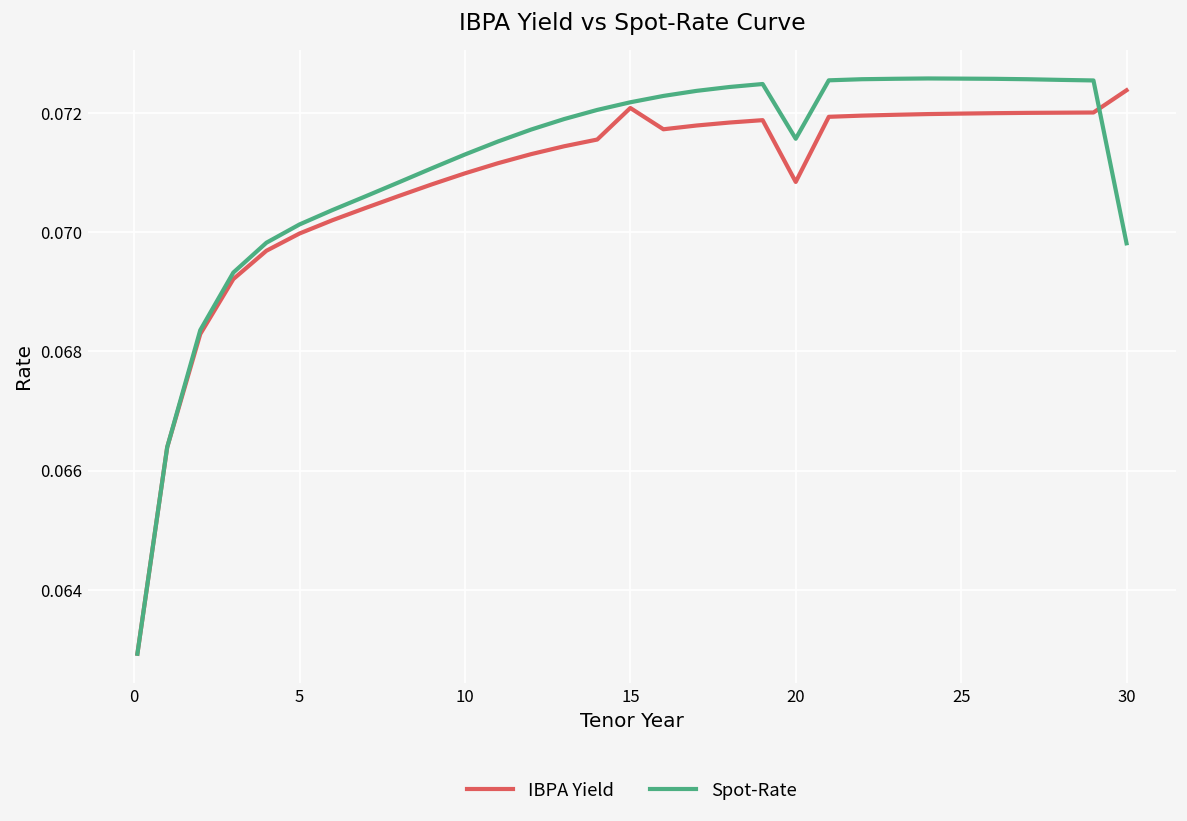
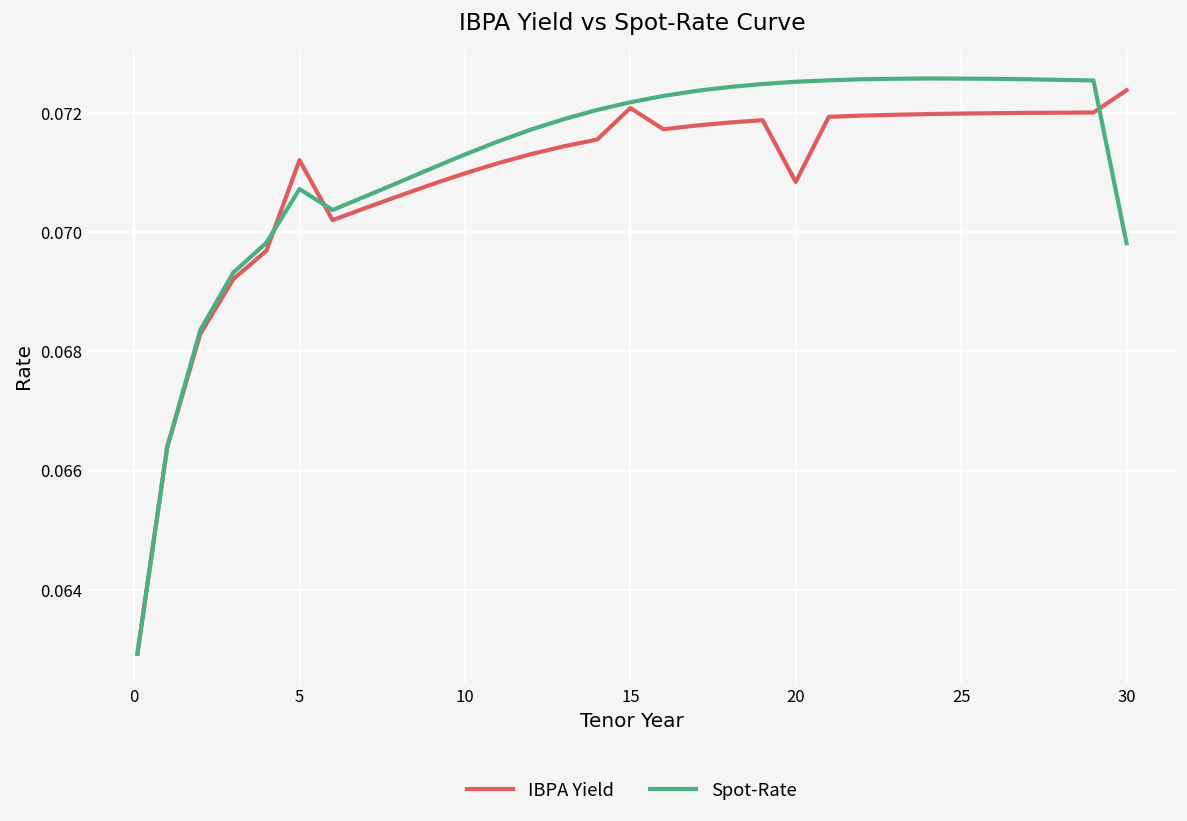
IBPA Yield, 5: 0.0700 -> 0.0712
Spot-Rate, 5: 0.0701 -> 0.0707
Spot-Rate, 20: 0.0716 -> 0.0725
